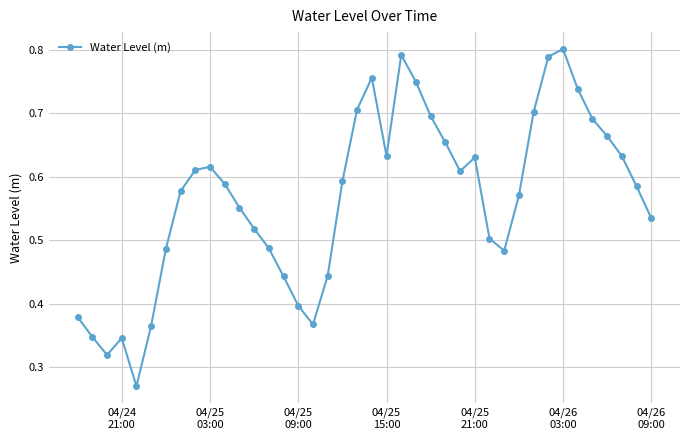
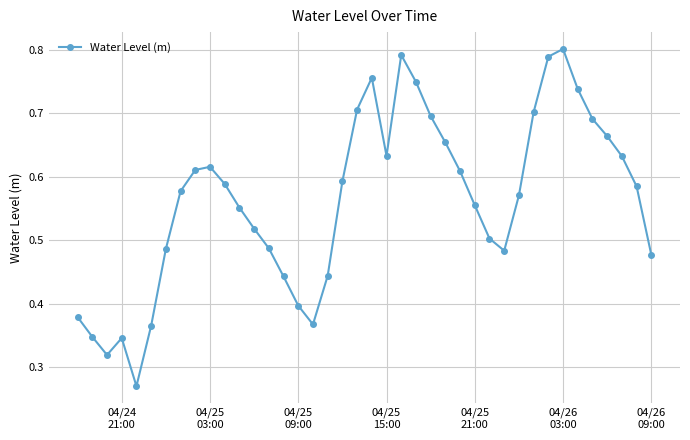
04/25 21:00: 0.63 -> 0.56
04/26 09:00: 0.53 -> 0.48
